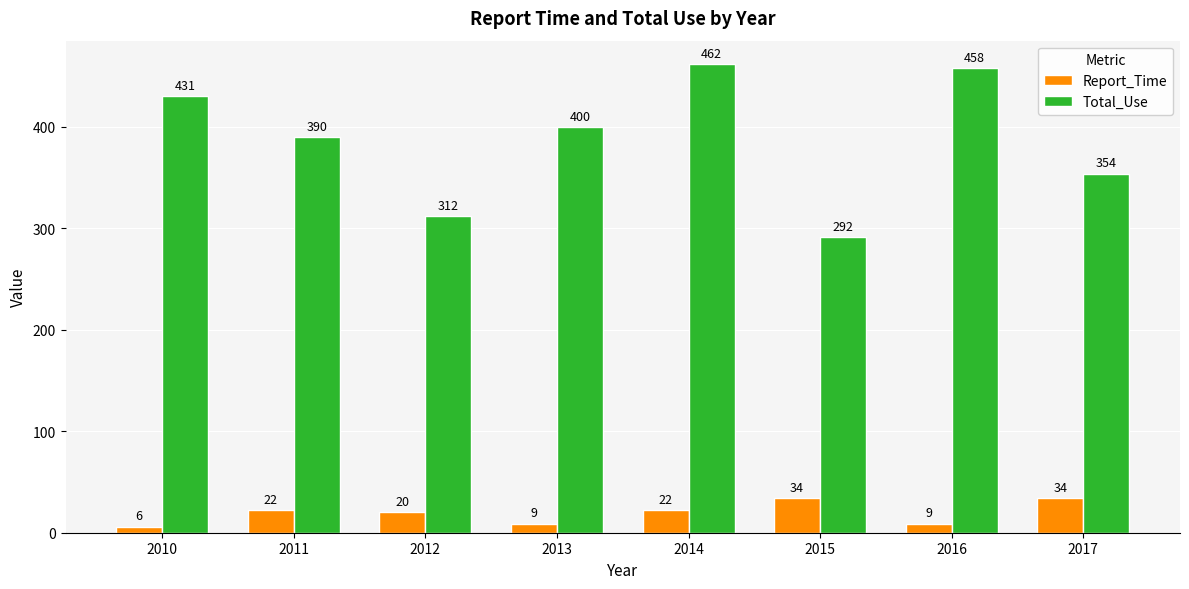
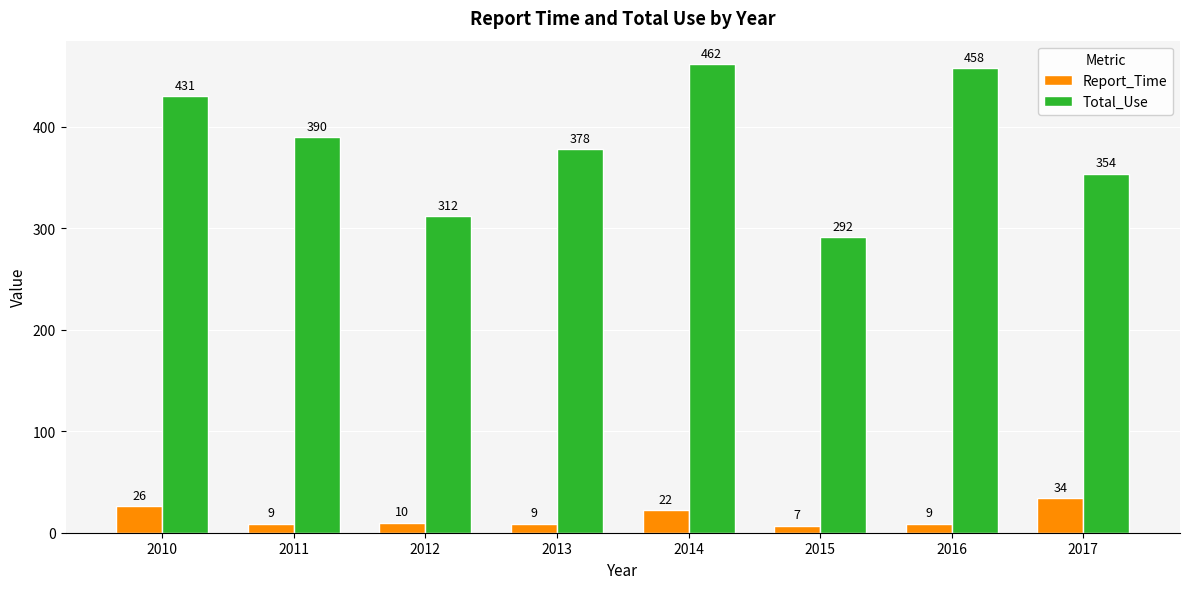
Report_Time, 2010: 6 -> 26
Report_Time, 2011: 22 -> 9
Report_Time, 2012: 20 -> 10
Total_Use, 2013: 400 -> 378
Report_Time, 2015: 34 -> 7
